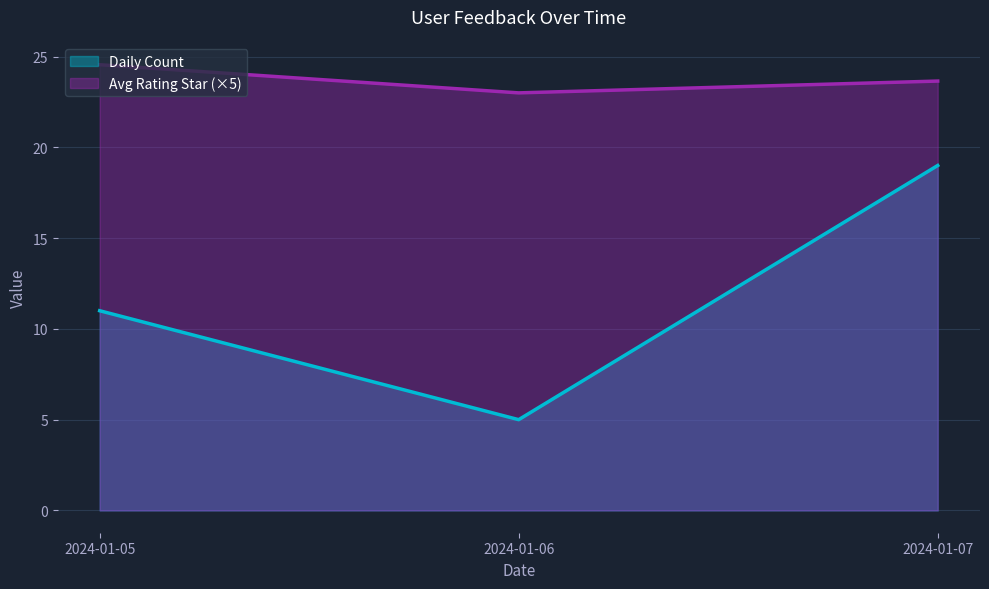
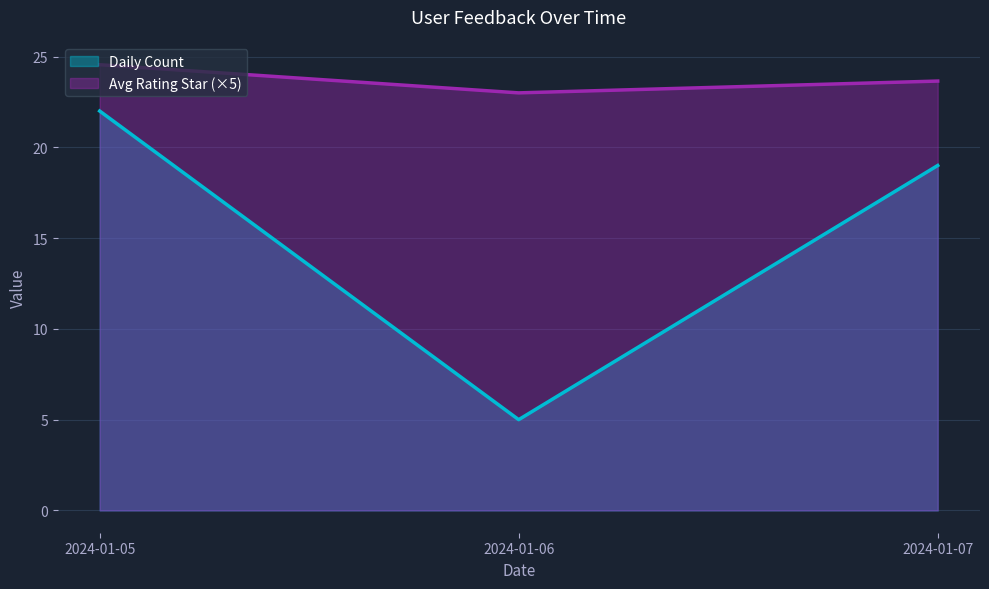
Daily Count, 2024-01-05: 11 -> 22
